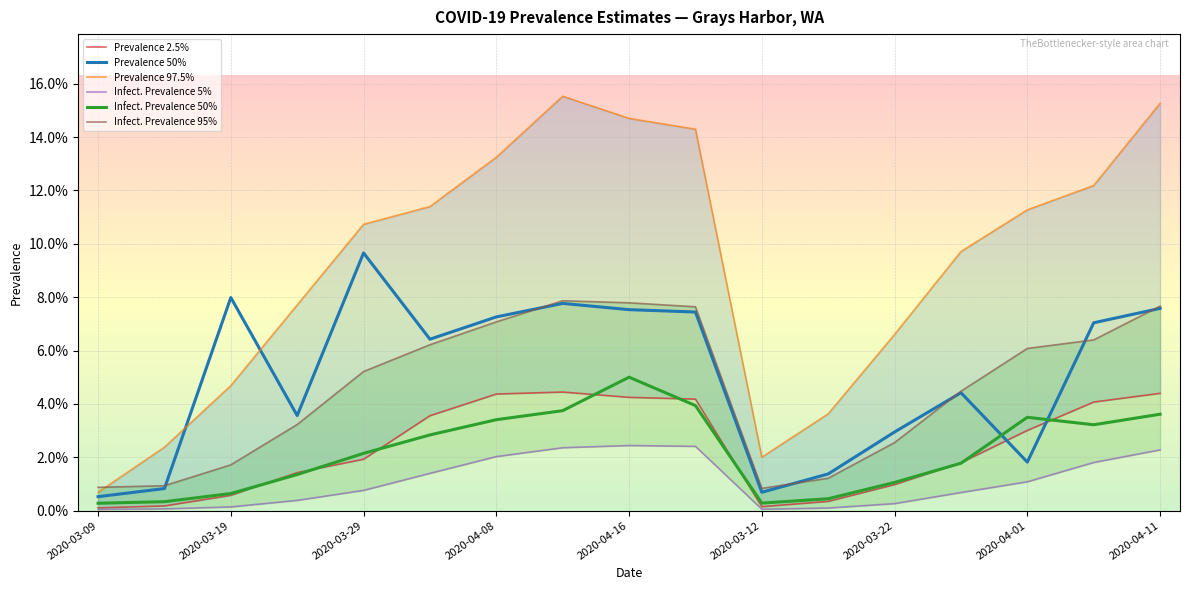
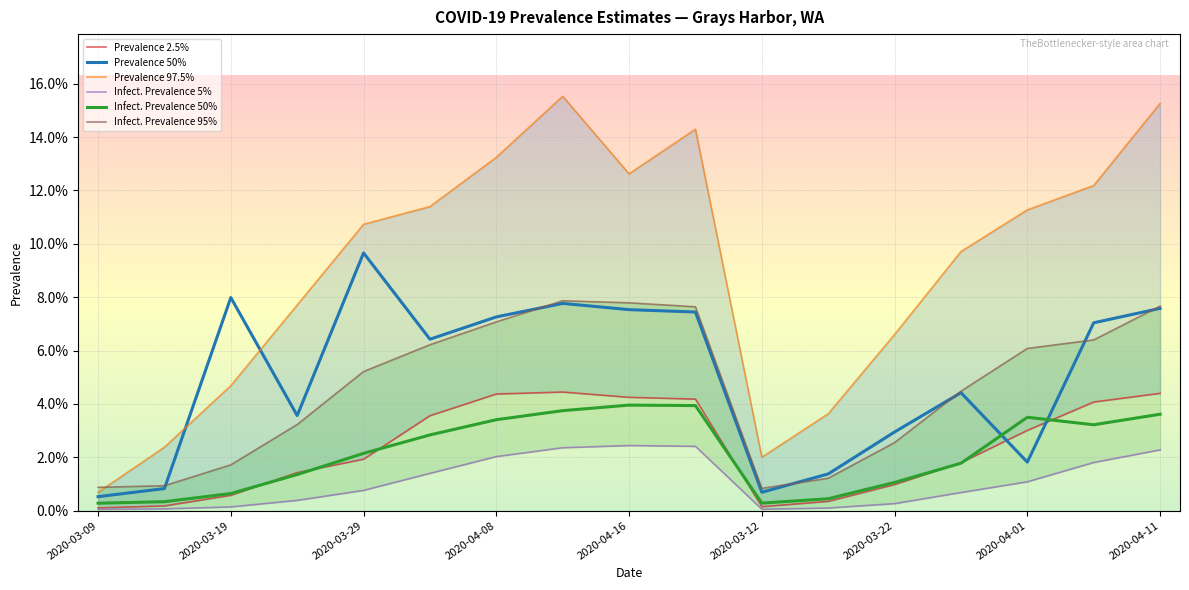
Prevalence 97.5%, 2020-04-16: 14.7% -> 12.6%
Infect. Prevalence 50%, 2020-04-16: 5.0% -> 4.0%
